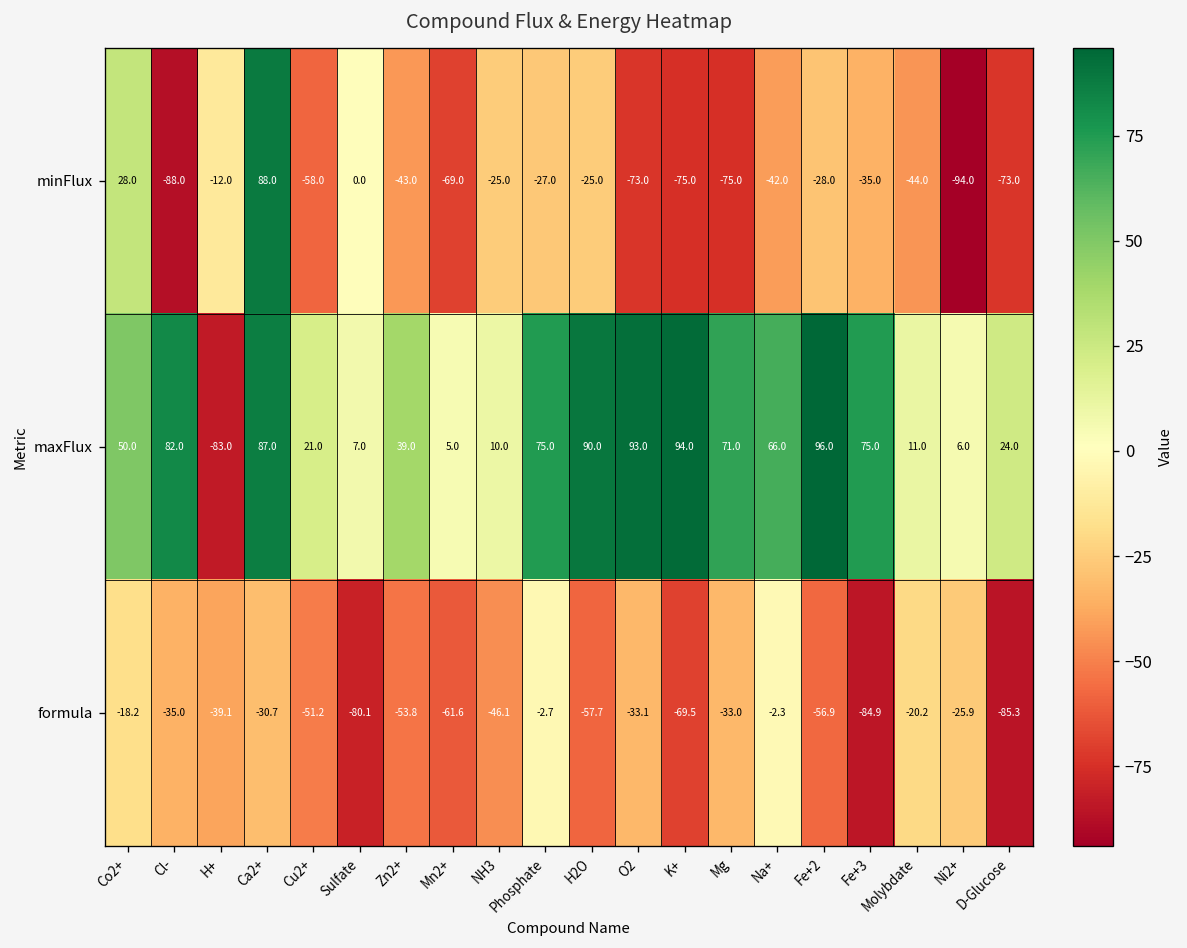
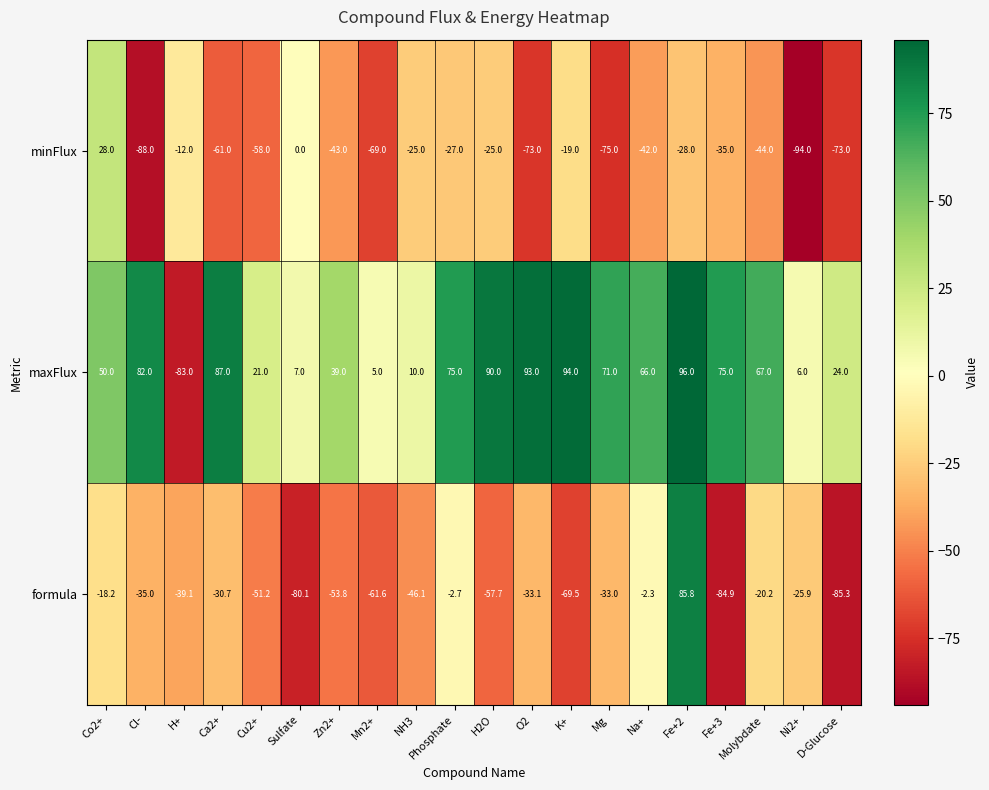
minFlux, Ca2+: 88.0 -> -61.0
minFlux, K+: -75.0 -> -19.0
maxFlux, Molybdate: 11.0 -> 67.0
formula, Fe+2: -56.9 -> 85.8
